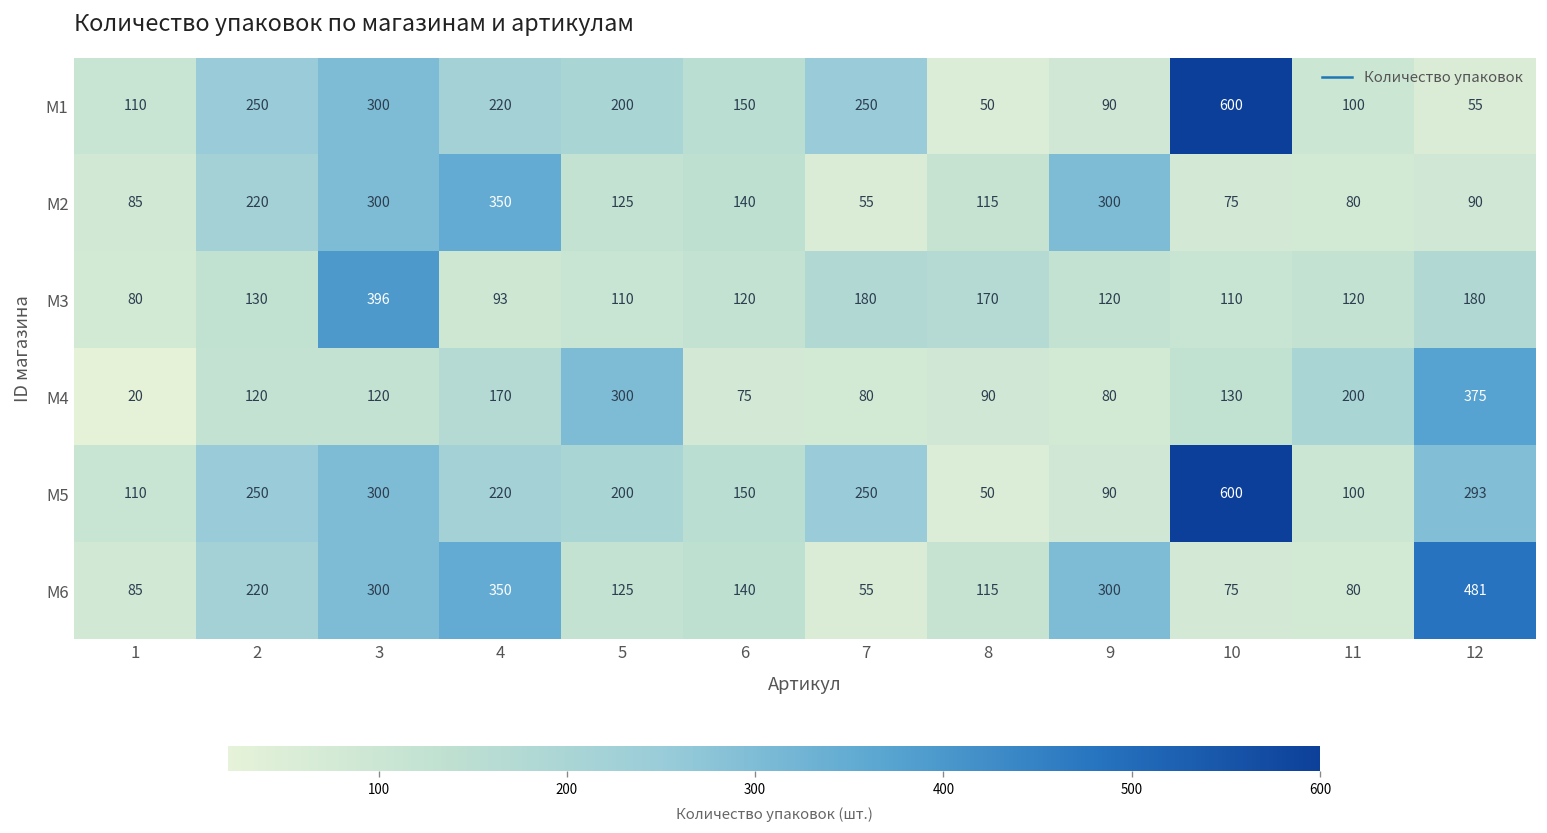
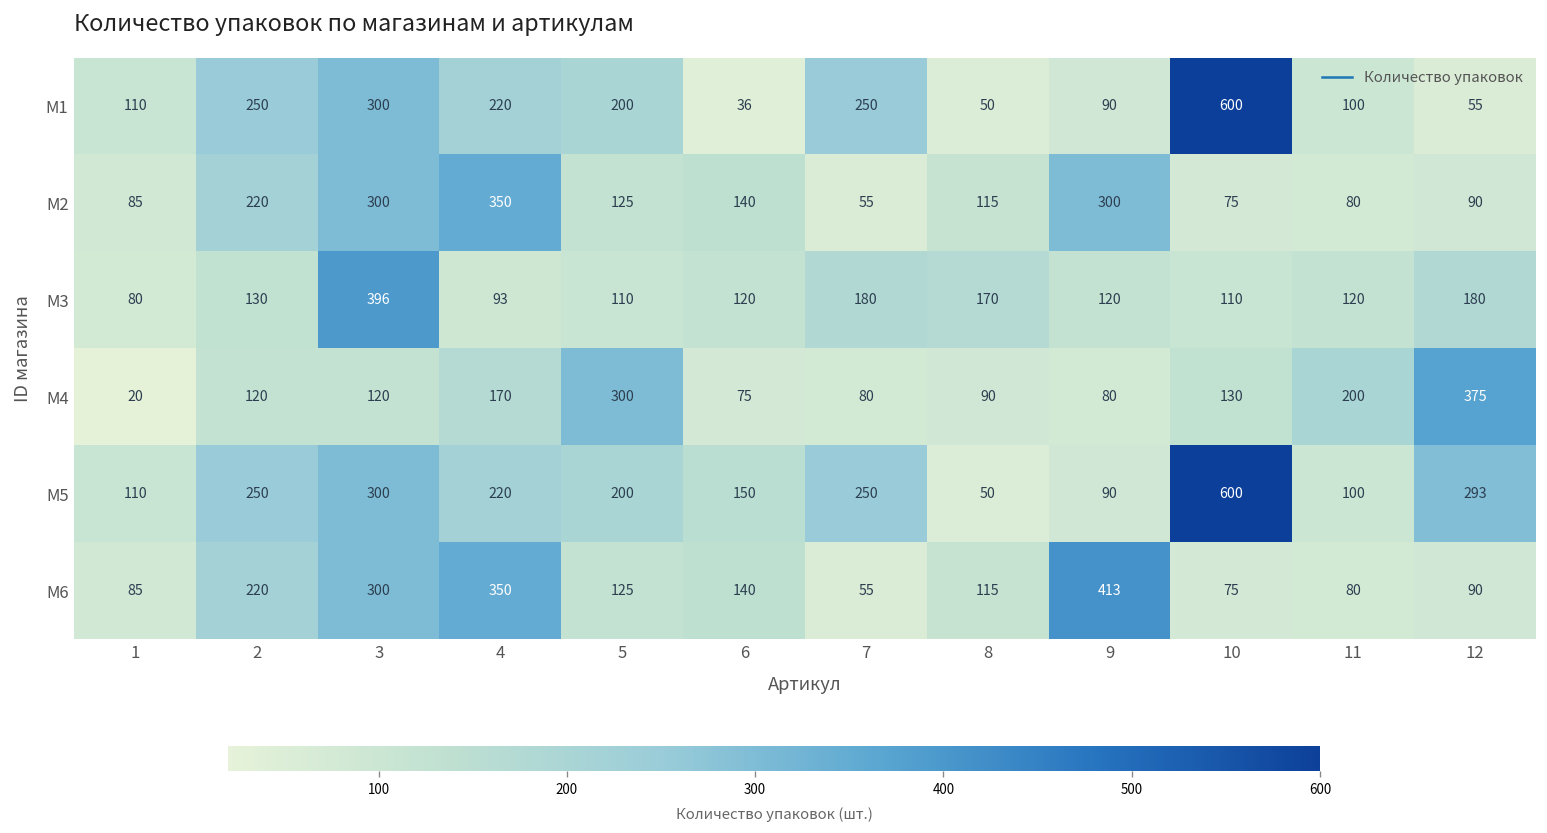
M1, 6: 150 -> 36
M6, 9: 300 -> 413
M6, 12: 481 -> 90
